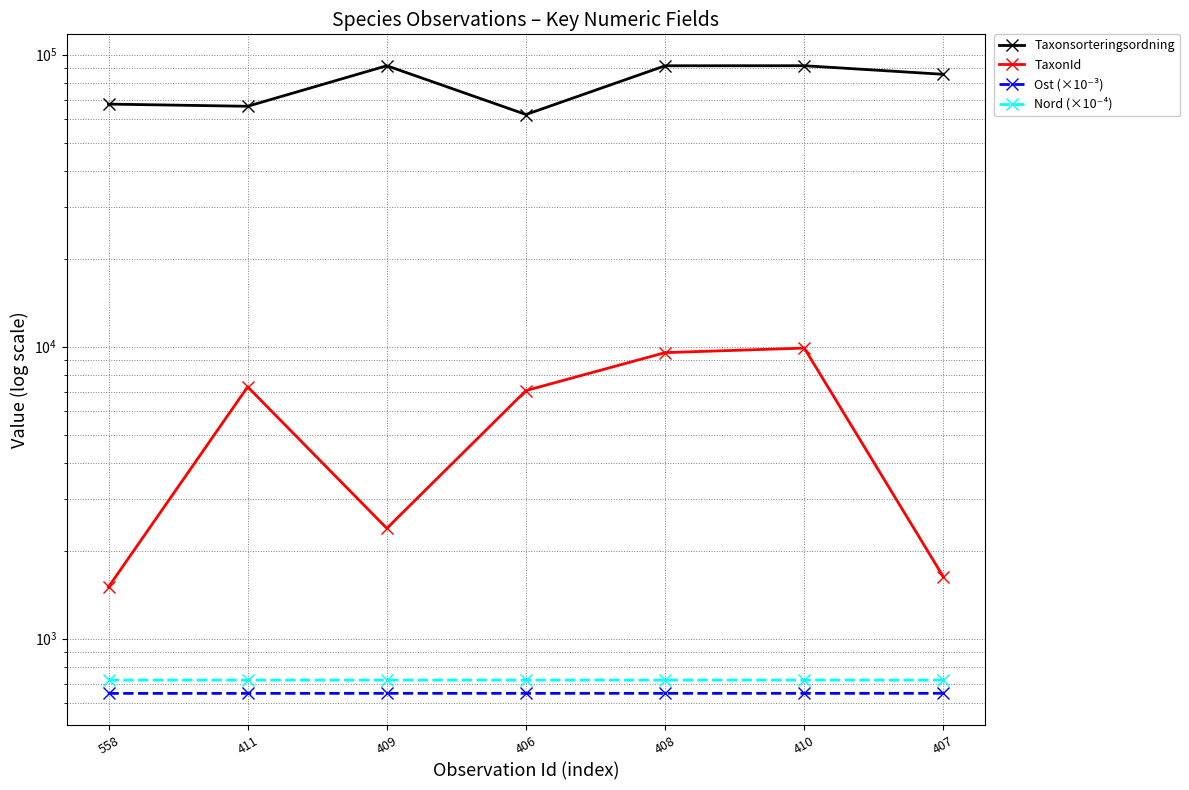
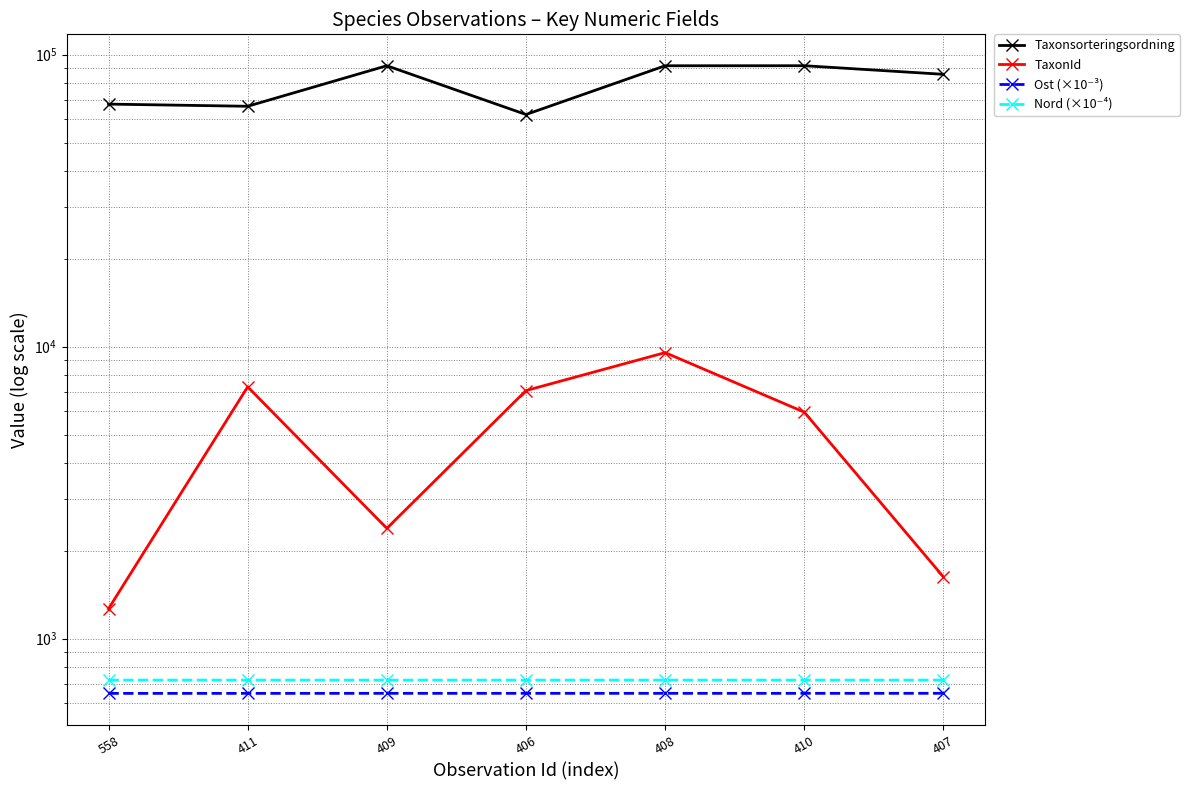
TaxonId, 558: 1500 -> 1270
TaxonId, 410: 9900 -> 6000
